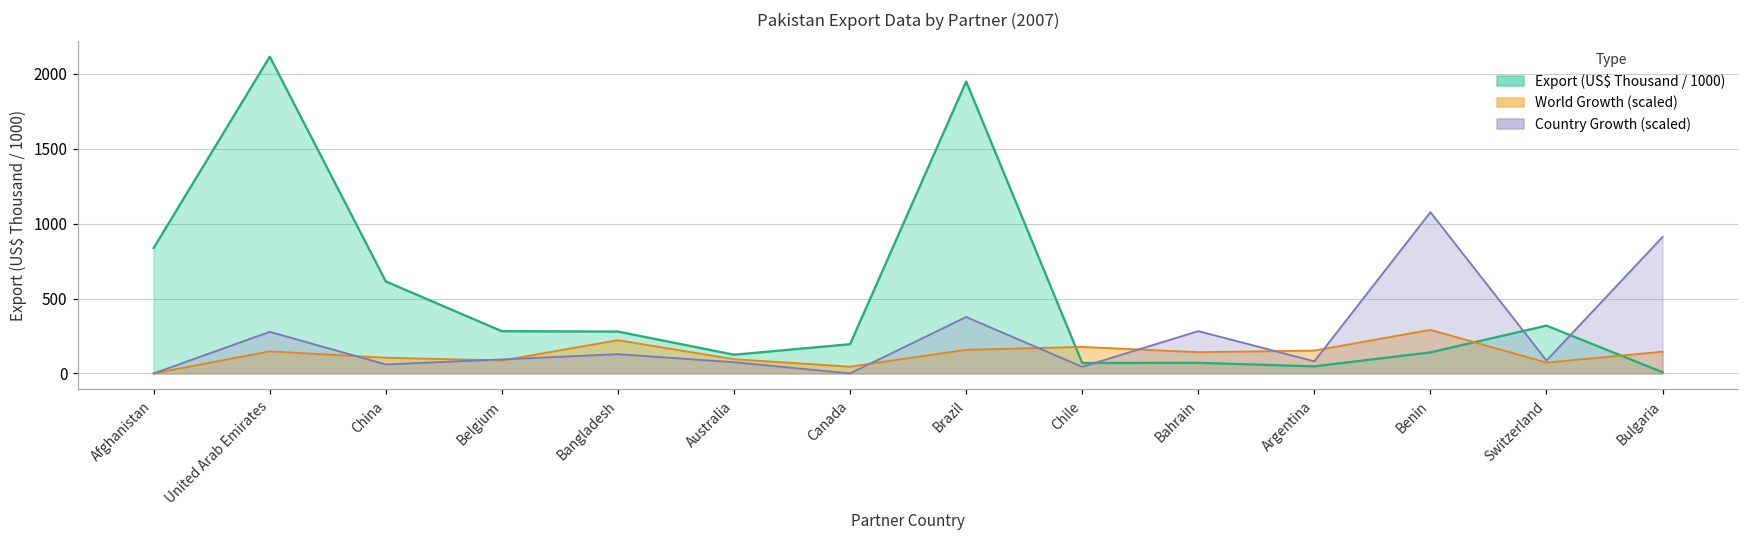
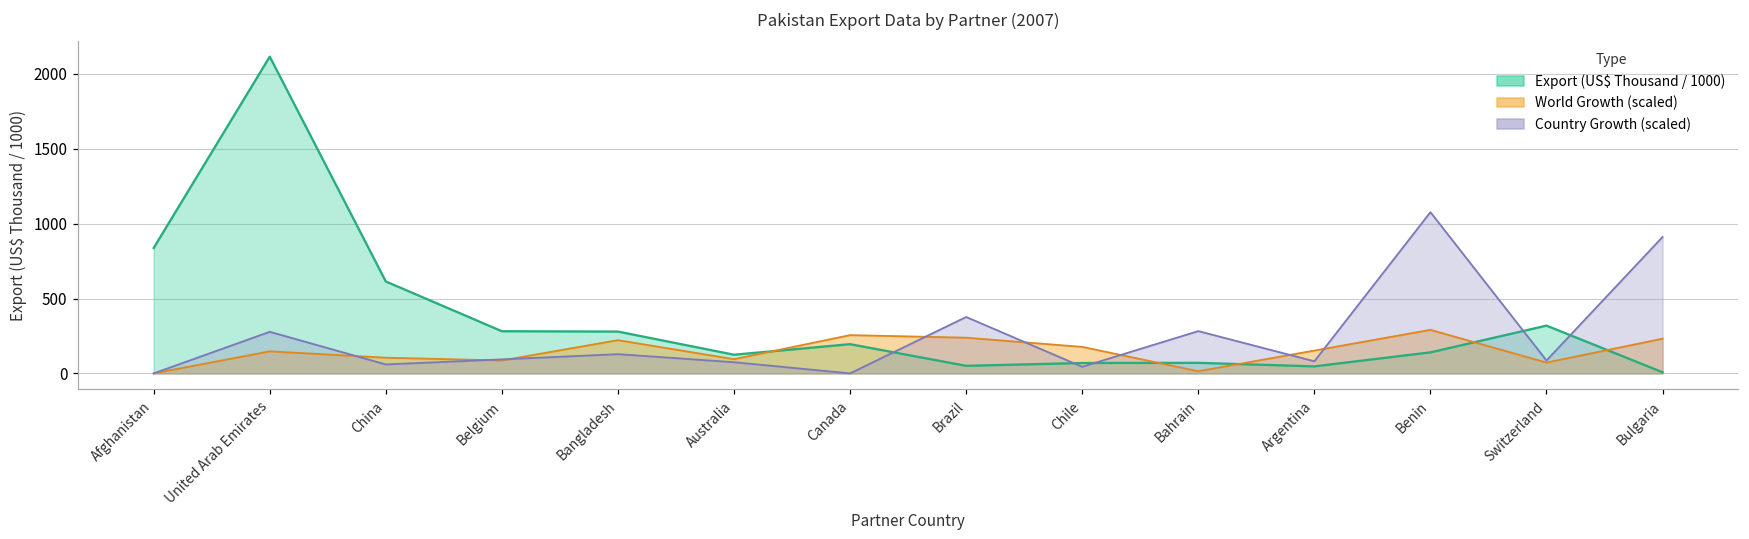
World Growth (scaled), Canada: 40 -> 260
Export (US$ Thousand / 1000), Brazil: 1950 -> 50
World Growth (scaled), Brazil: 160 -> 240
World Growth (scaled), Bahrain: 140 -> 10
World Growth (scaled), Bulgaria: 140 -> 230
